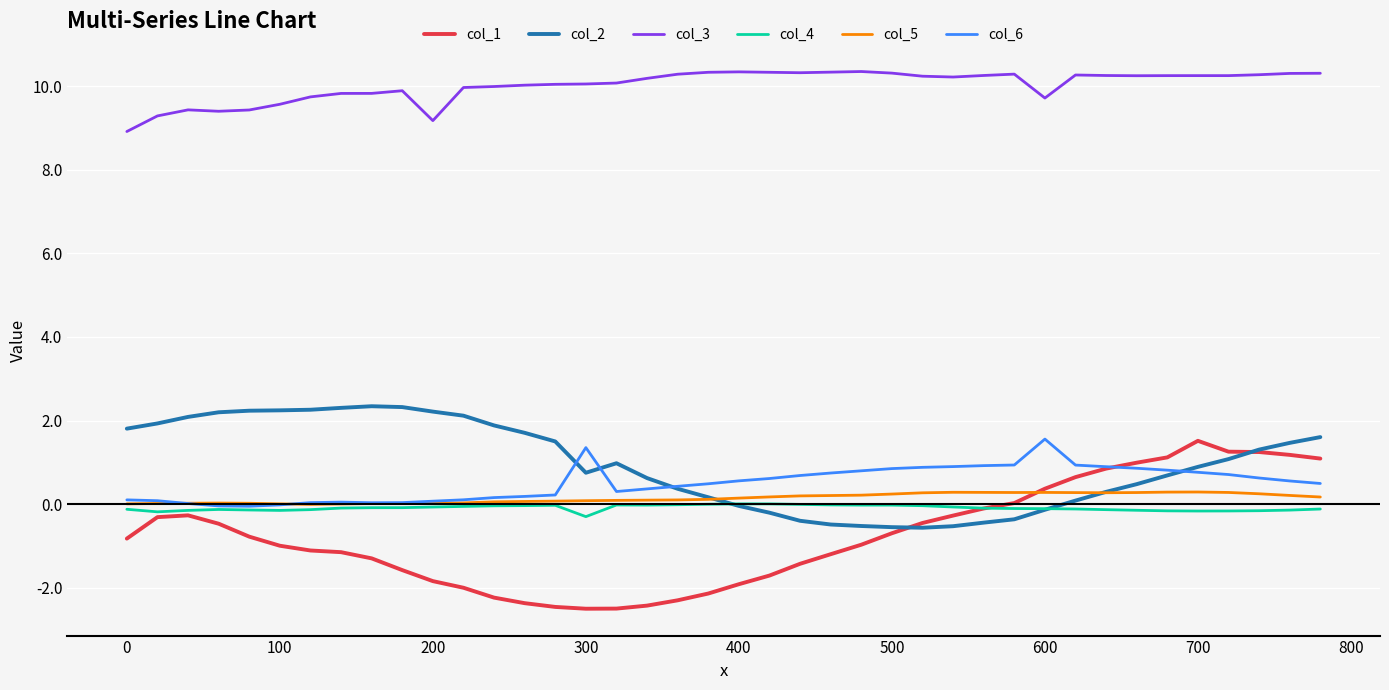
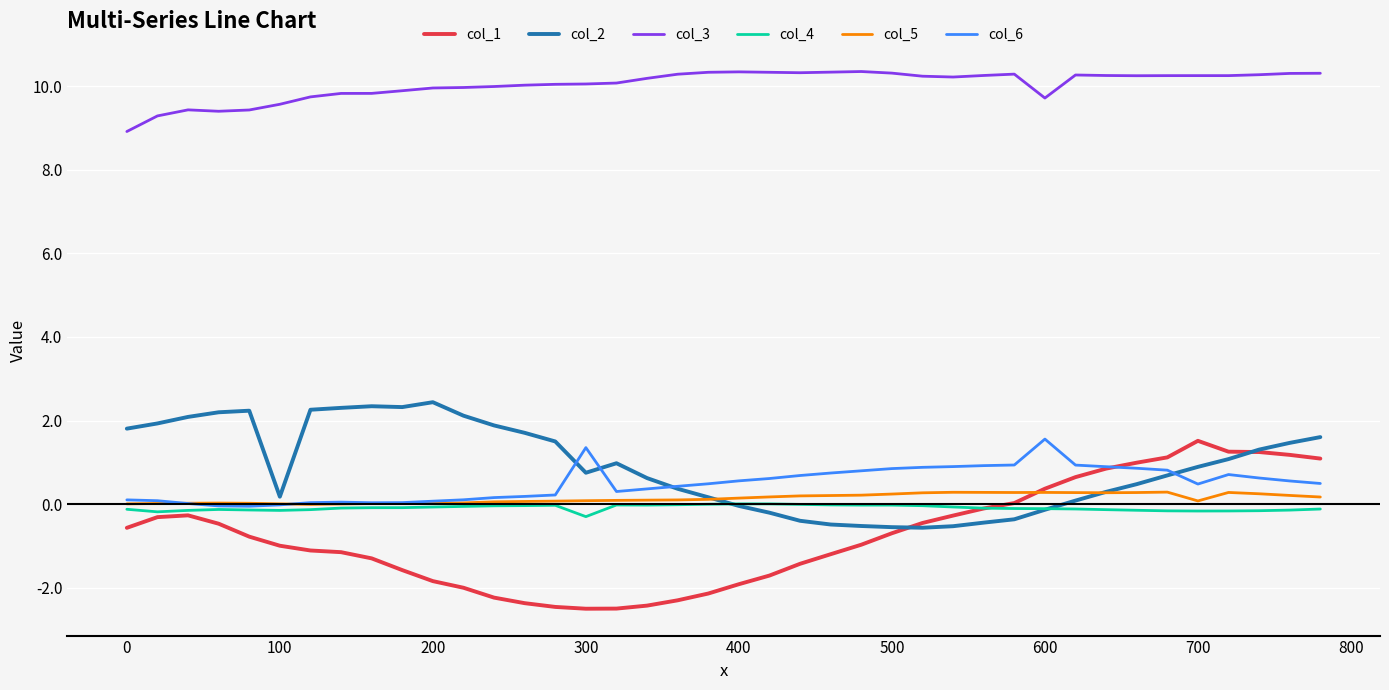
col_1, 0: -0.8 -> -0.6
col_2, 100: 2.2 -> 0.2
col_2, 200: 2.2 -> 2.4
col_3, 200: 9.2 -> 10.0
col_5, 700: 0.3 -> 0.1
col_6, 700: 0.8 -> 0.5
